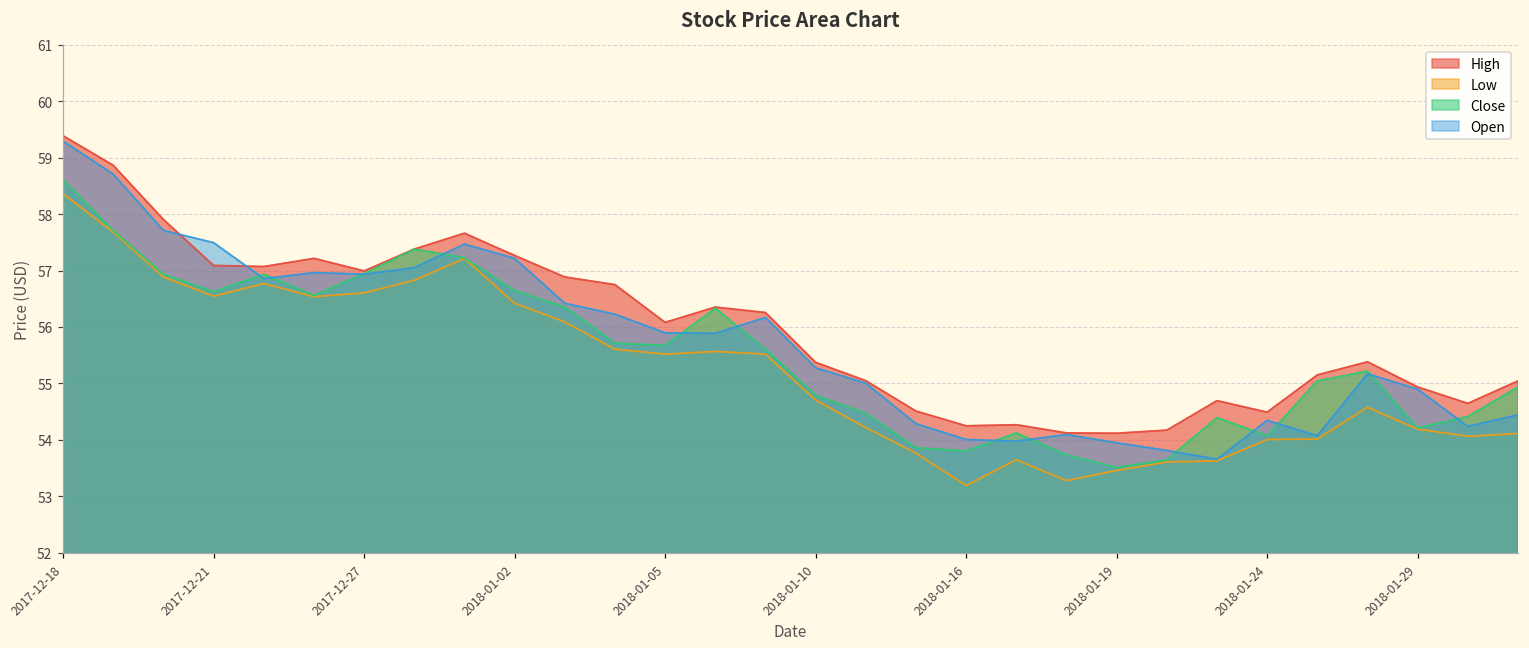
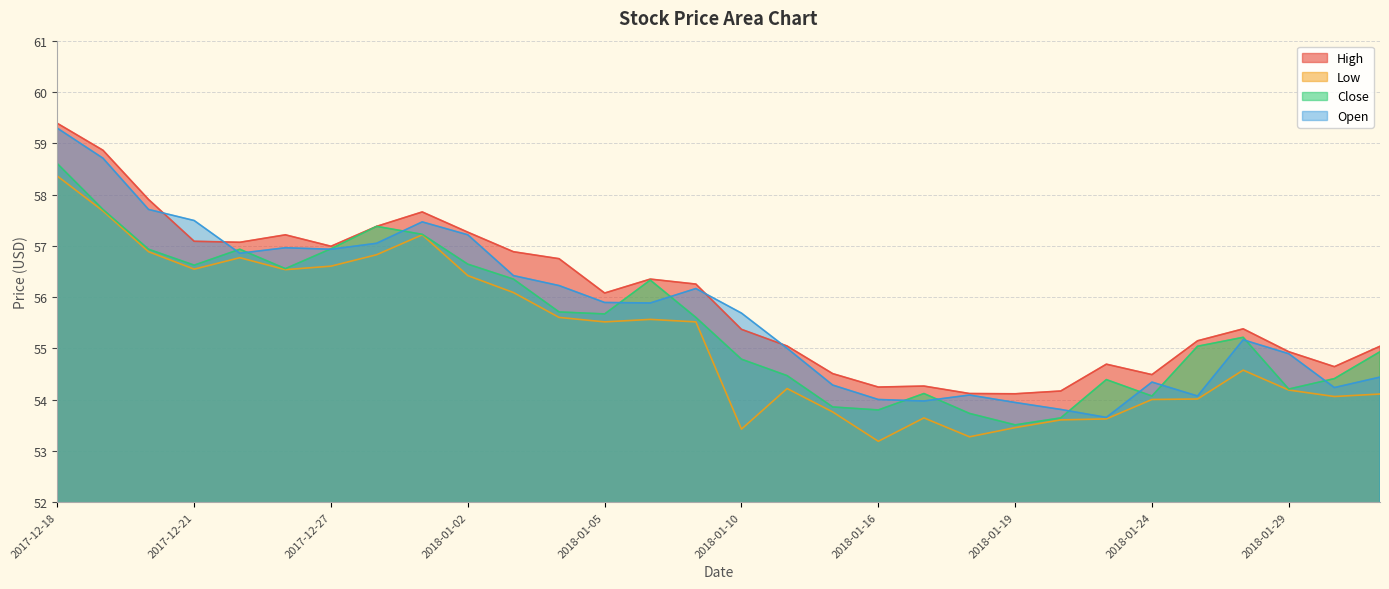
Low, 2018-01-10: 54.7 -> 53.4
Open, 2018-01-10: 55.3 -> 55.7
